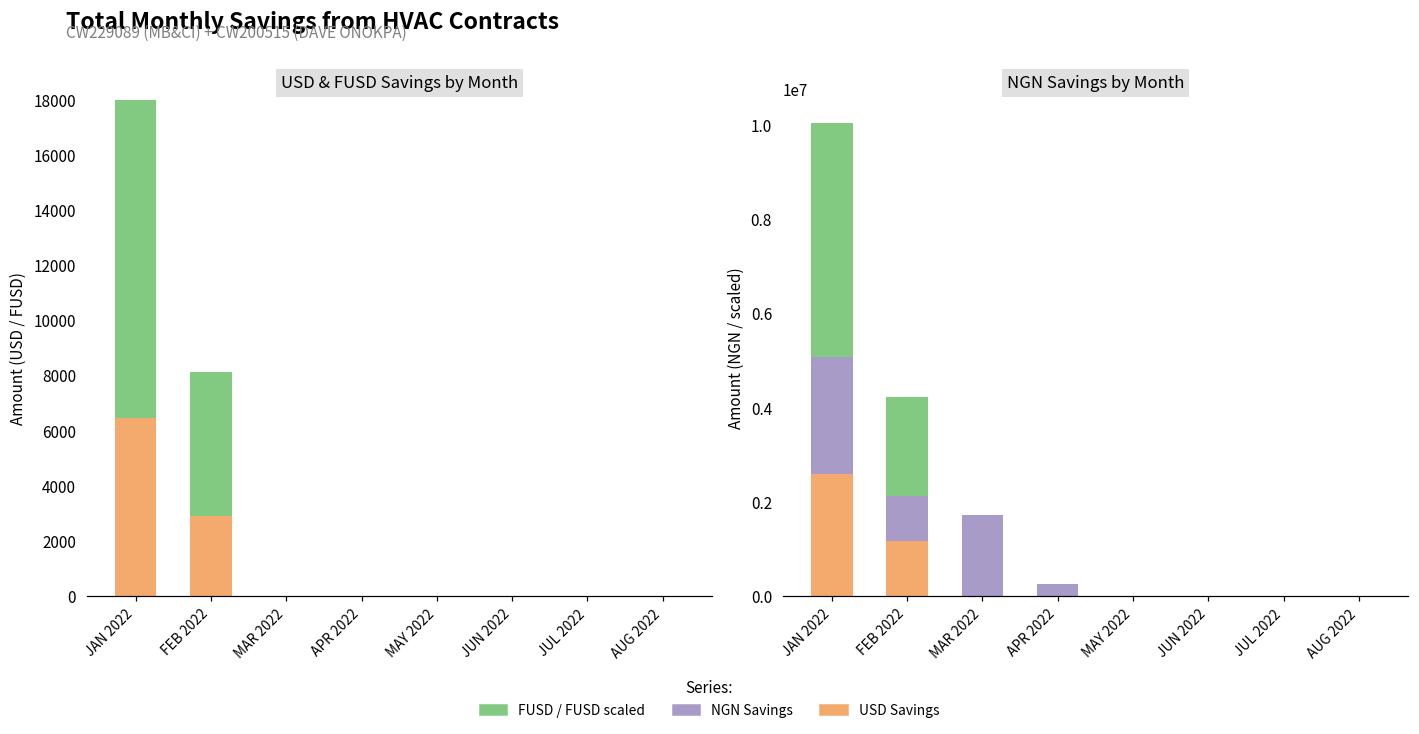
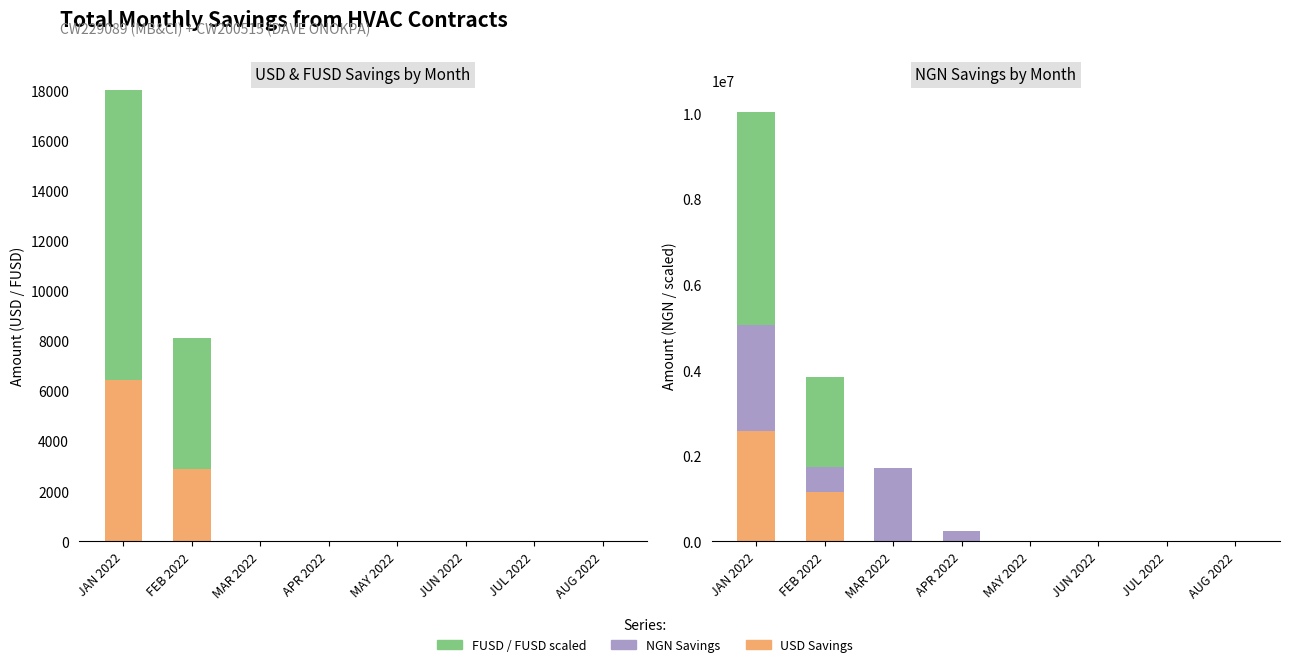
NGN Savings by Month, NGN Savings, FEB 2022: 1000000 -> 600000
